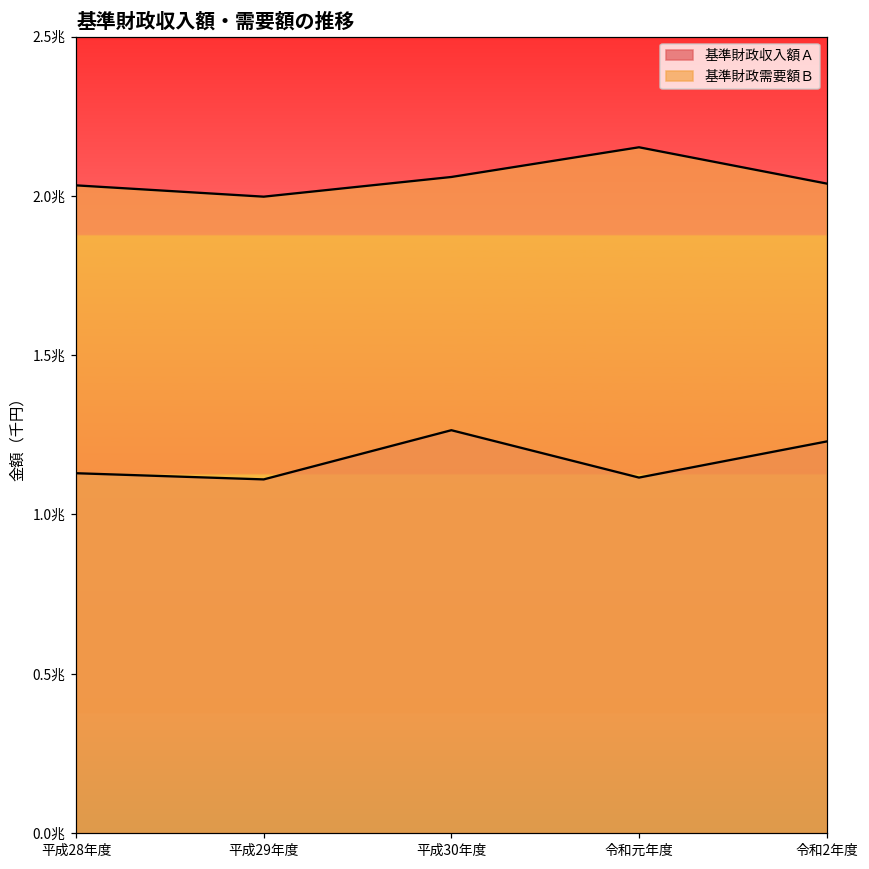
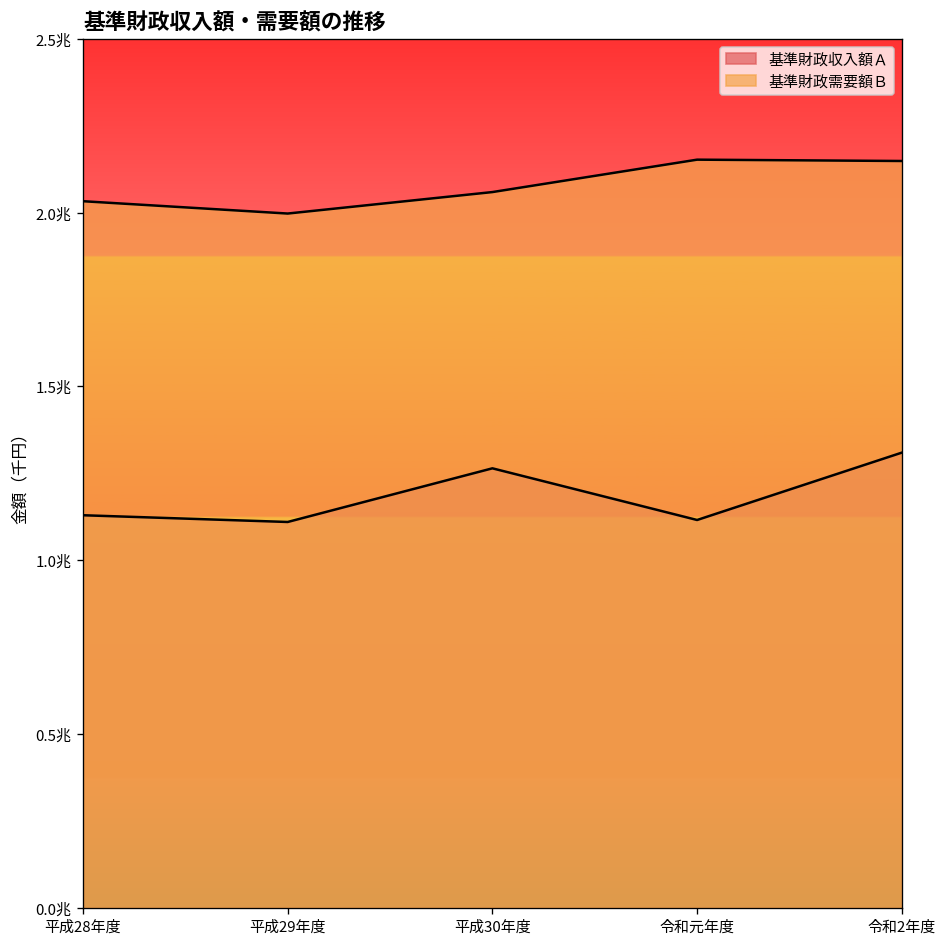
基準財政収入額Ａ, 令和2年度: 1.23兆 -> 1.31兆
基準財政需要額Ｂ, 令和2年度: 2.04兆 -> 2.15兆
